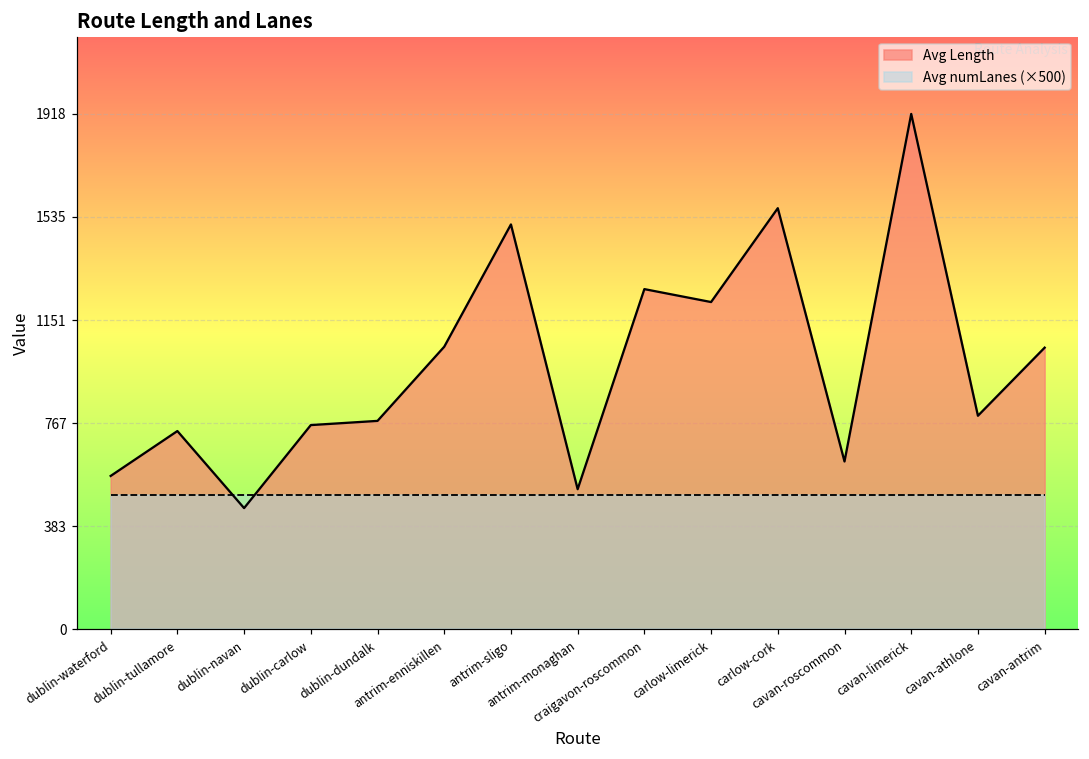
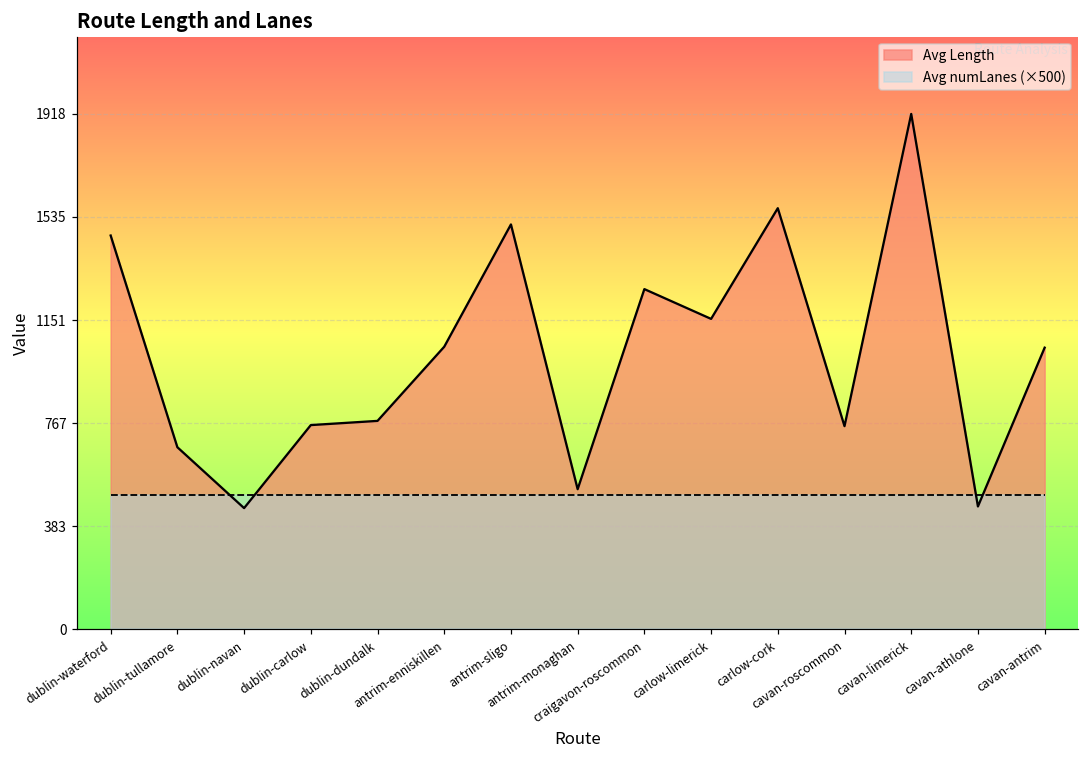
Avg Length, dublin-waterford: 570 -> 1470
Avg Length, dublin-tullamore: 740 -> 680
Avg Length, carlow-limerick: 1220 -> 1160
Avg Length, cavan-roscommon: 620 -> 760
Avg Length, cavan-athlone: 790 -> 460
